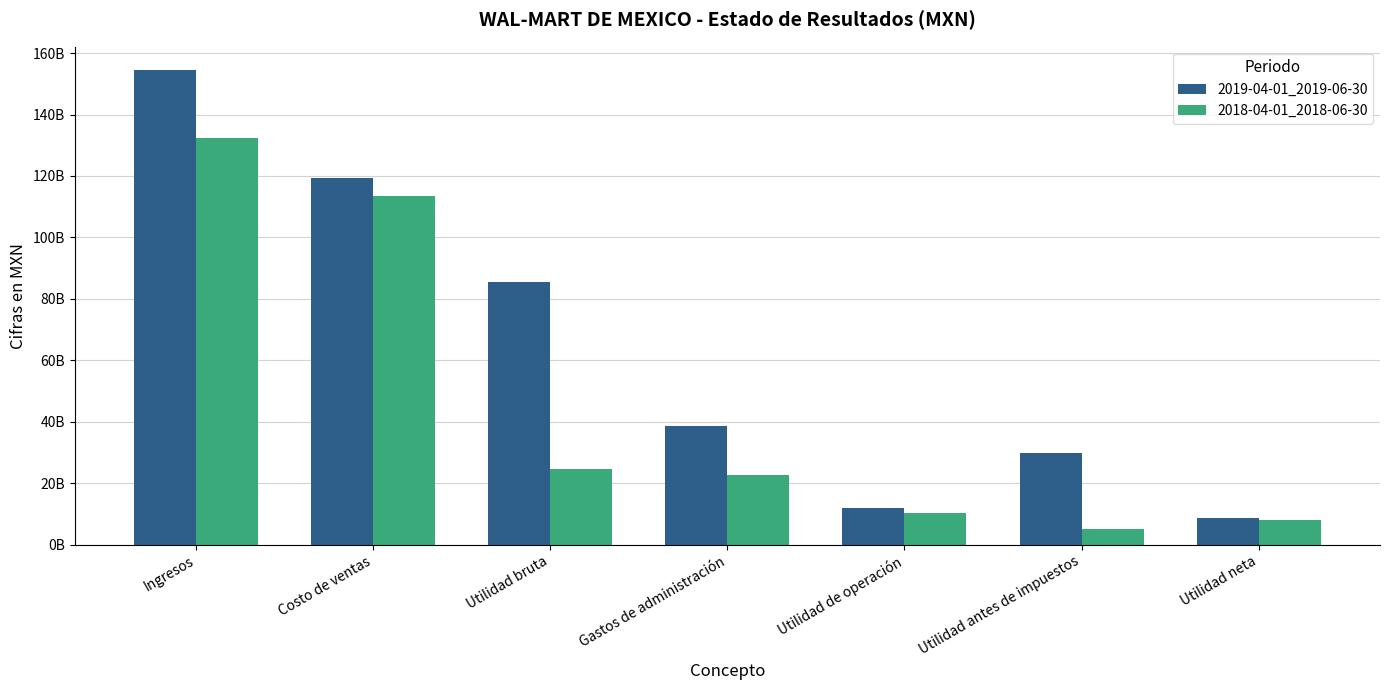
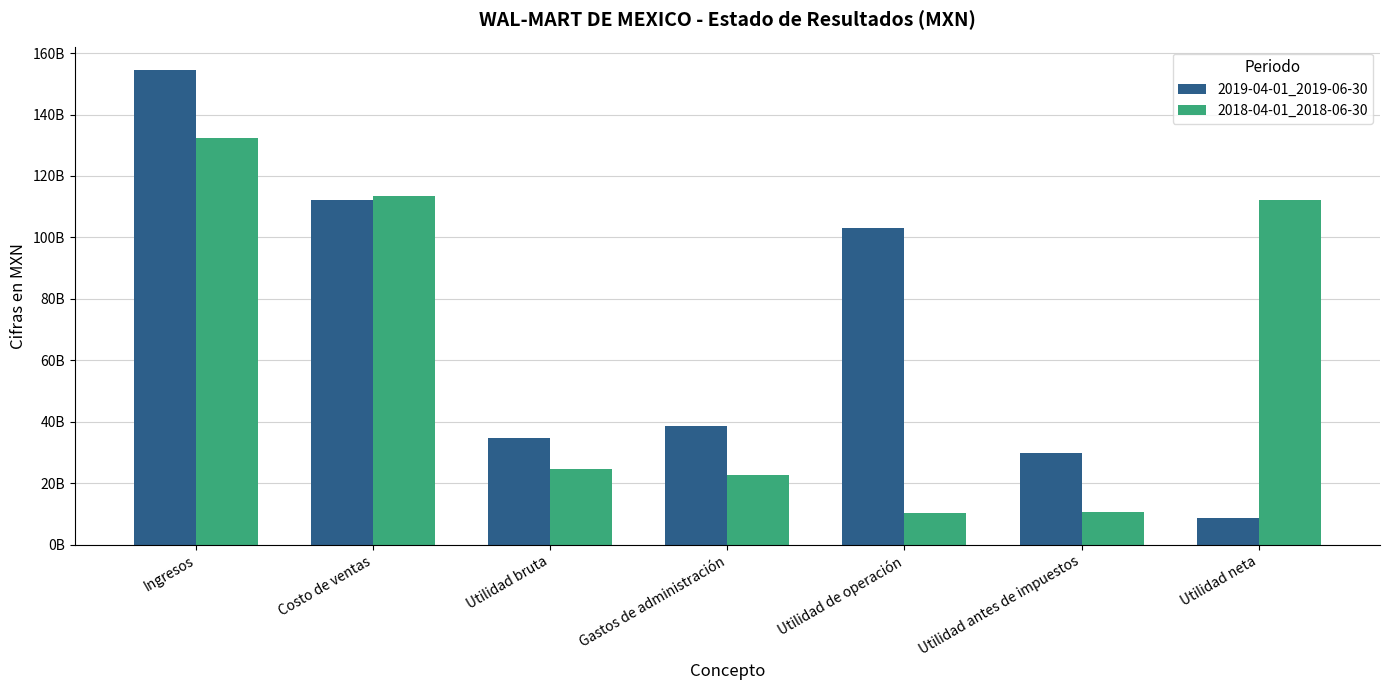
2019-04-01_2019-06-30, Costo de ventas: 119000000000 -> 112000000000
2019-04-01_2019-06-30, Utilidad bruta: 85000000000 -> 35000000000
2019-04-01_2019-06-30, Utilidad de operación: 12000000000 -> 103000000000
2018-04-01_2018-06-30, Utilidad antes de impuestos: 5000000000 -> 11000000000
2018-04-01_2018-06-30, Utilidad neta: 8000000000 -> 112000000000
